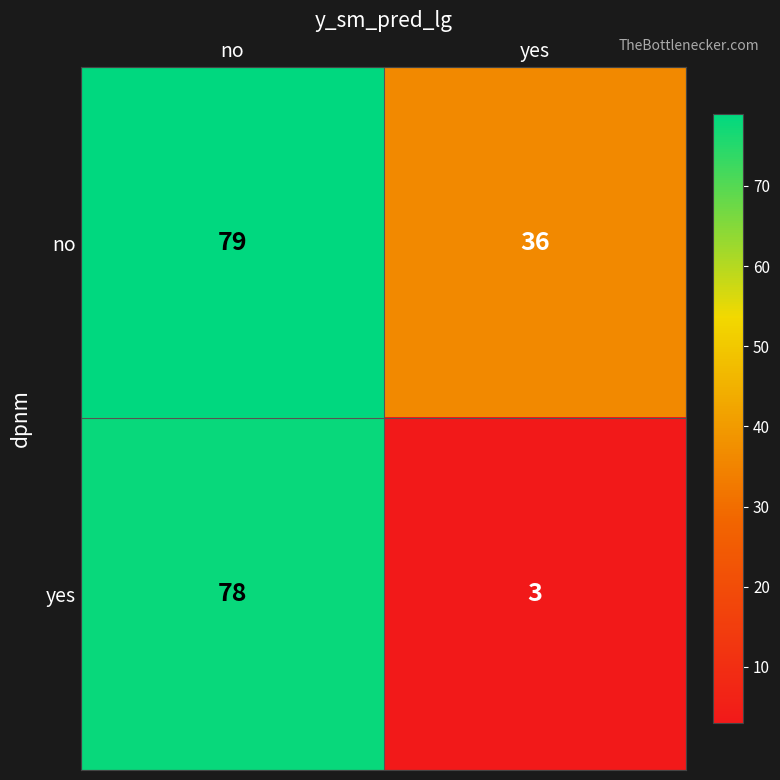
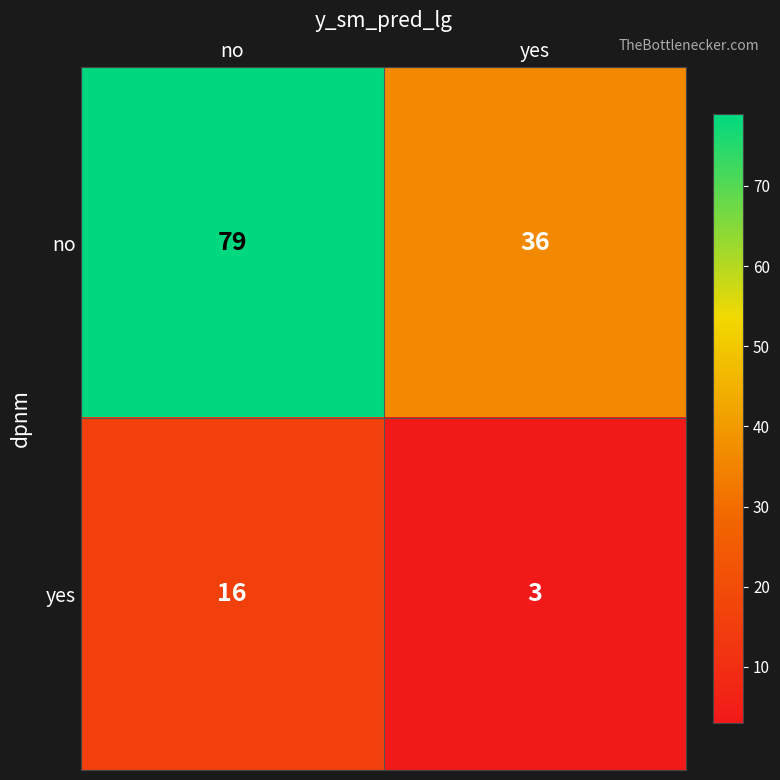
yes, no: 78 -> 16
